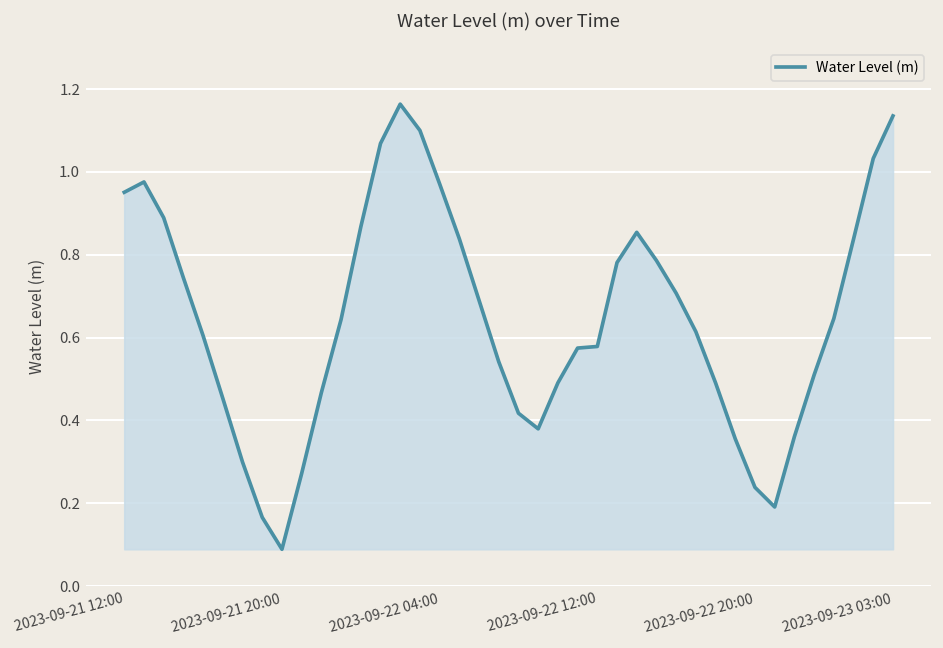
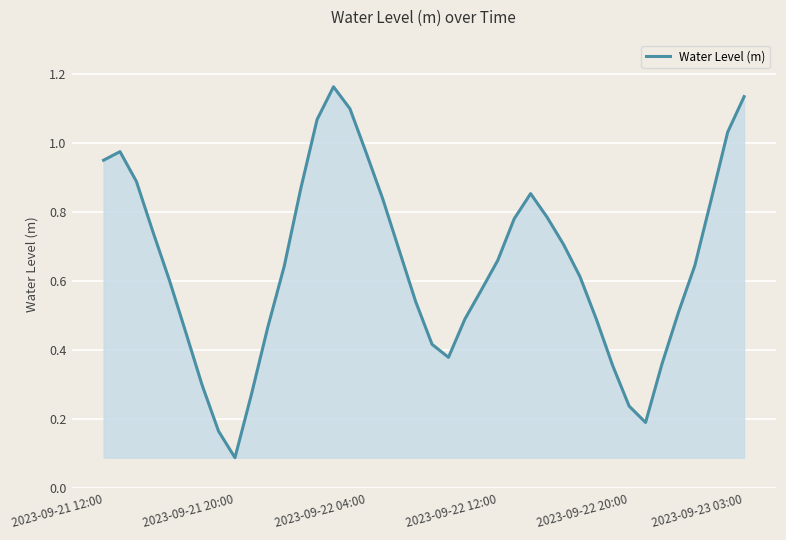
2023-09-22 12:00: 0.58 -> 0.66
